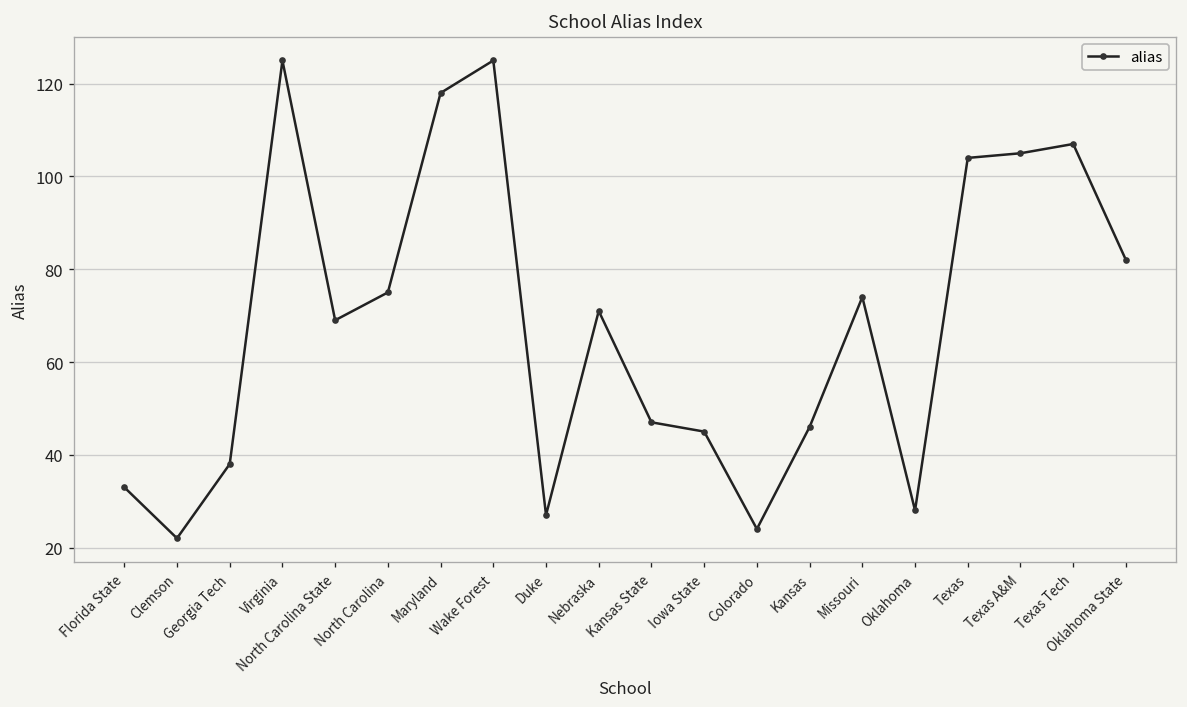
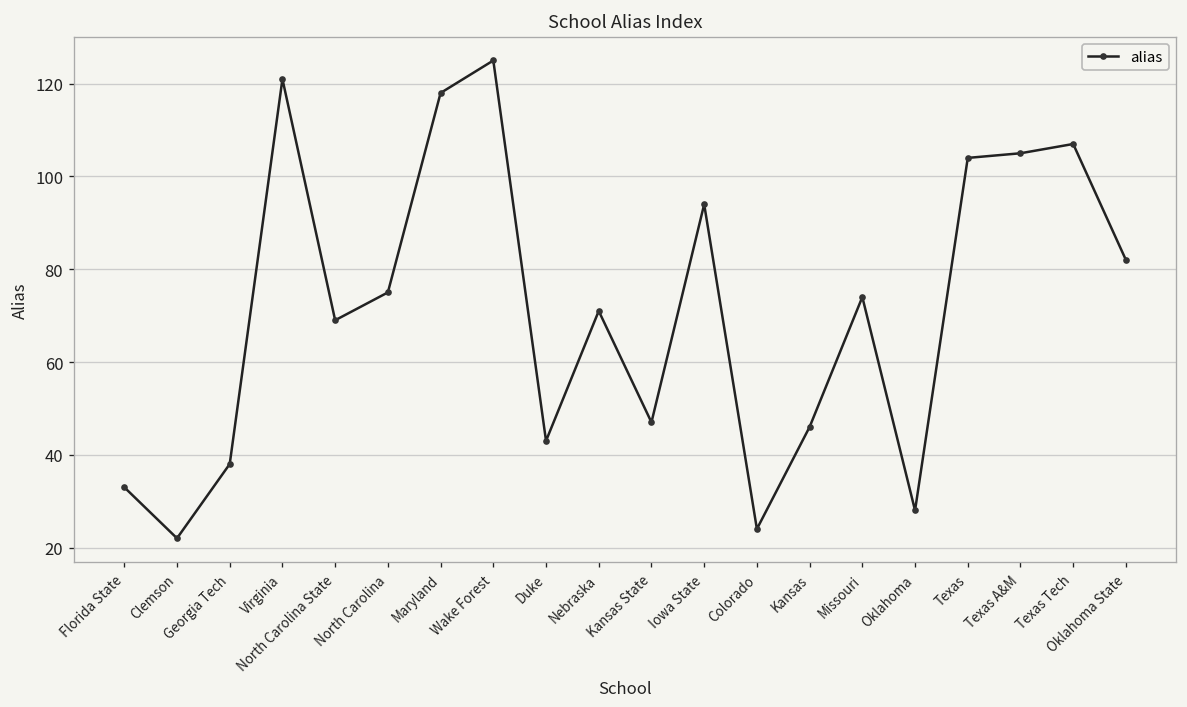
Virginia: 125 -> 121
Duke: 27 -> 43
Iowa State: 45 -> 94
